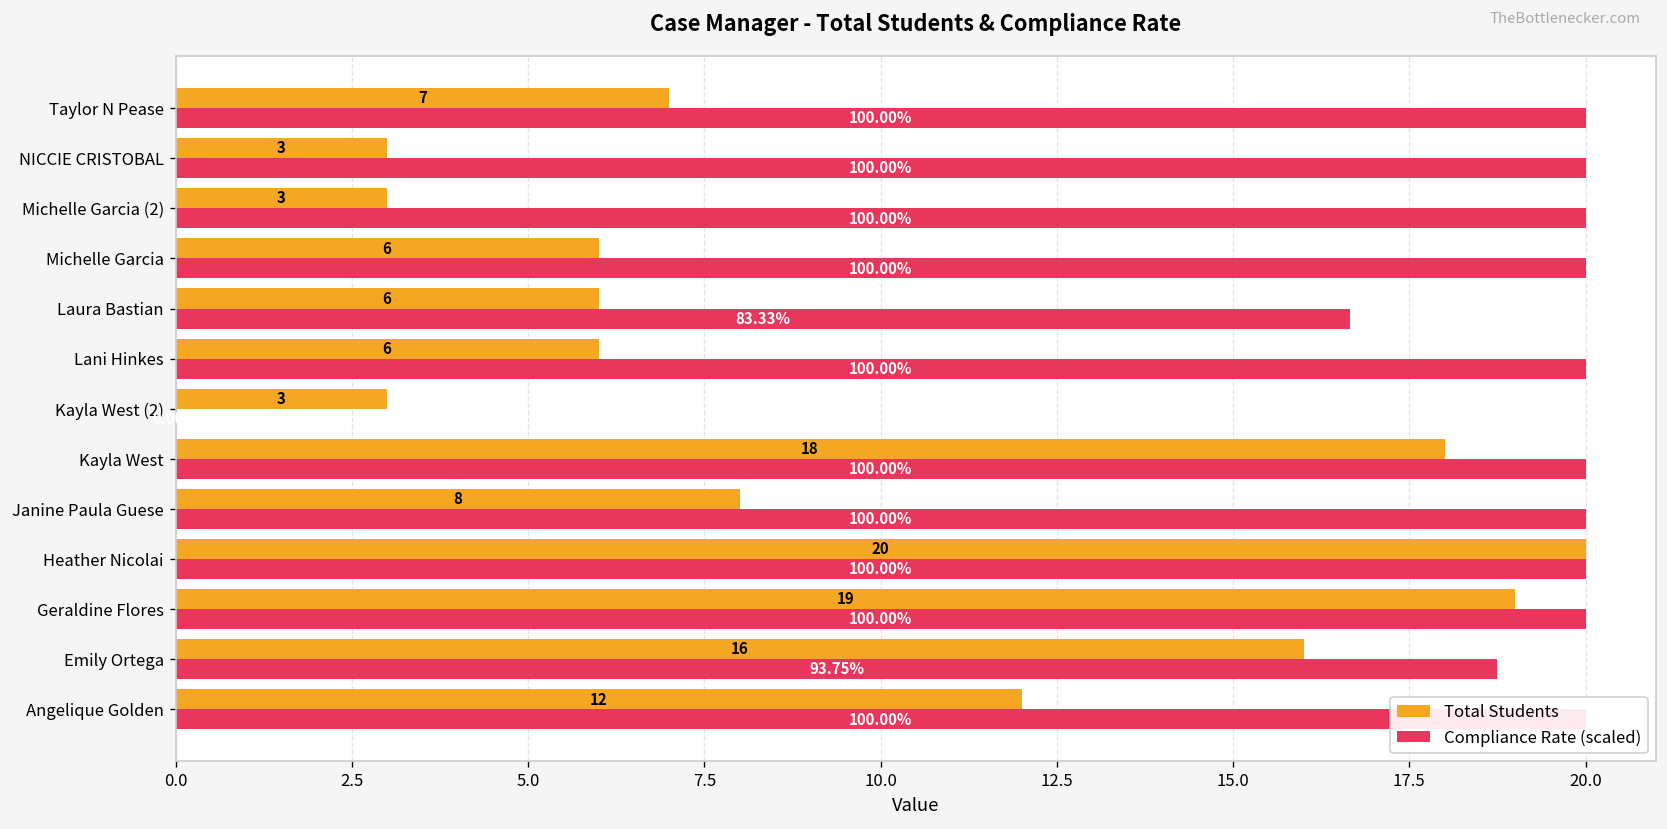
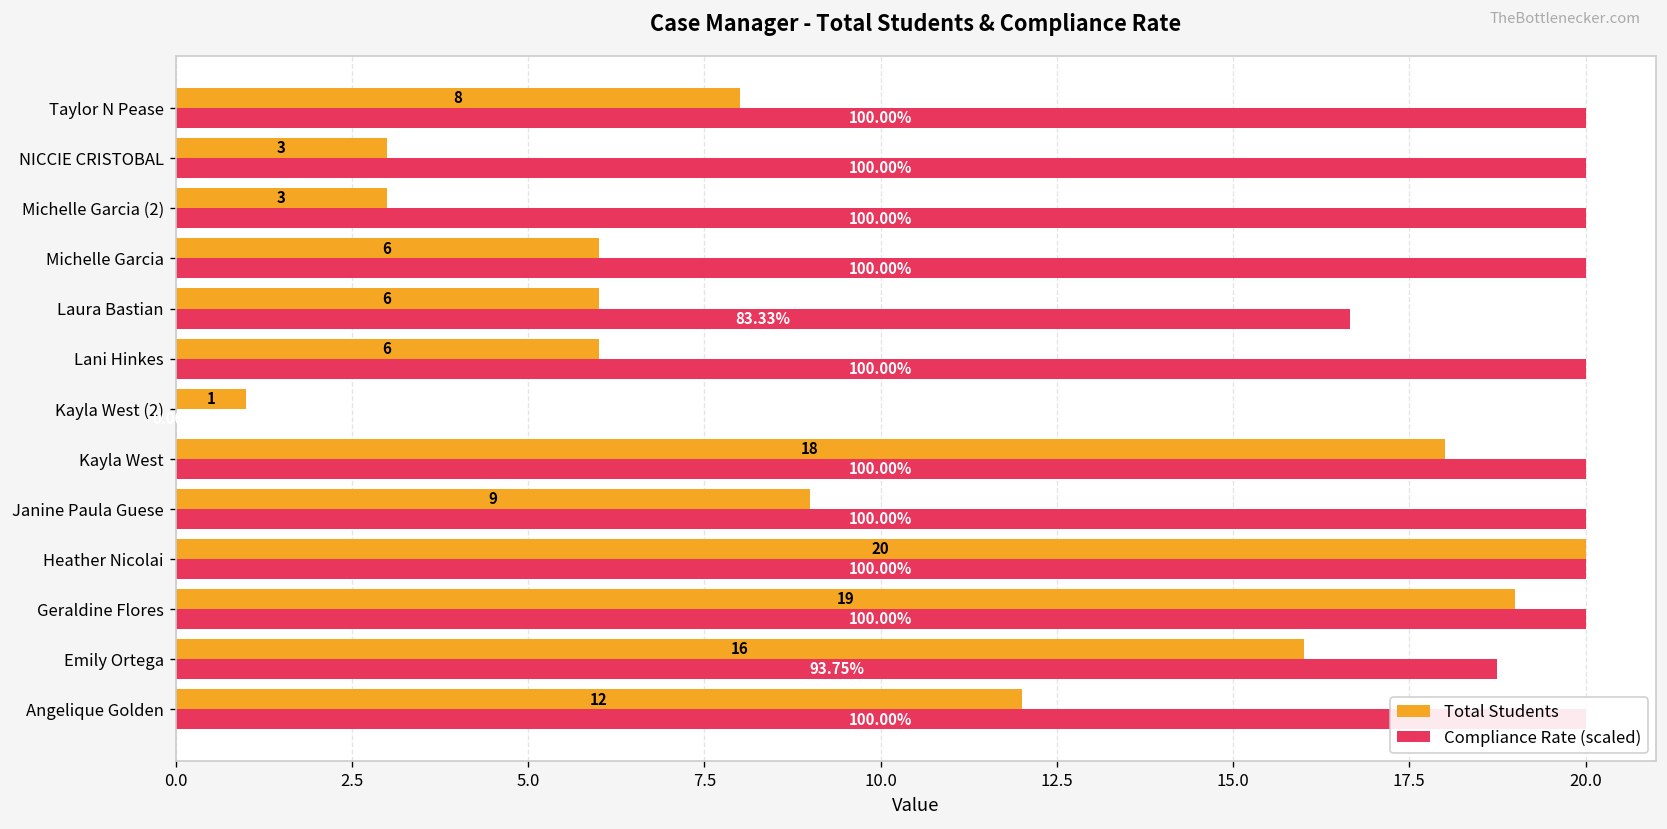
Total Students, Taylor N Pease: 7 -> 8
Total Students, Kayla West (2): 3 -> 1
Total Students, Janine Paula Guese: 8 -> 9
